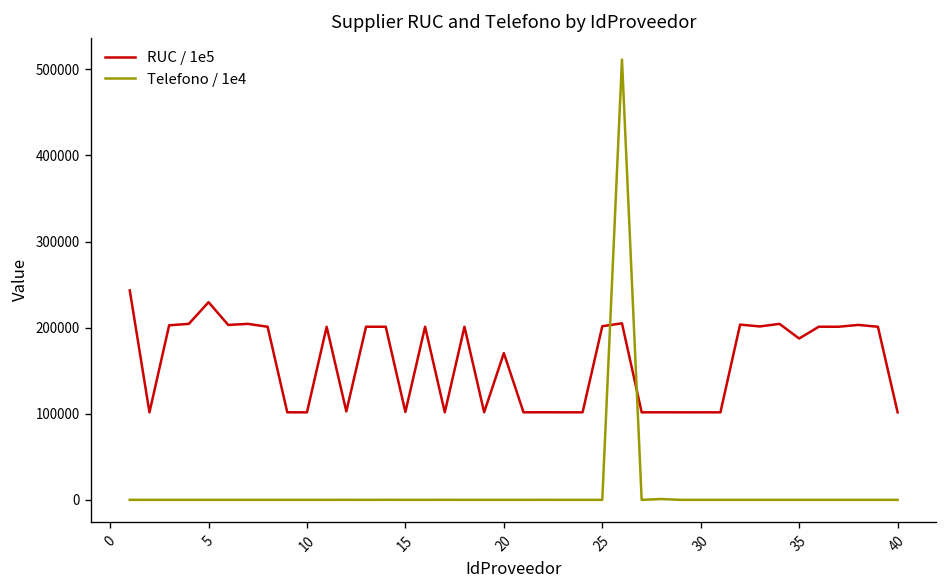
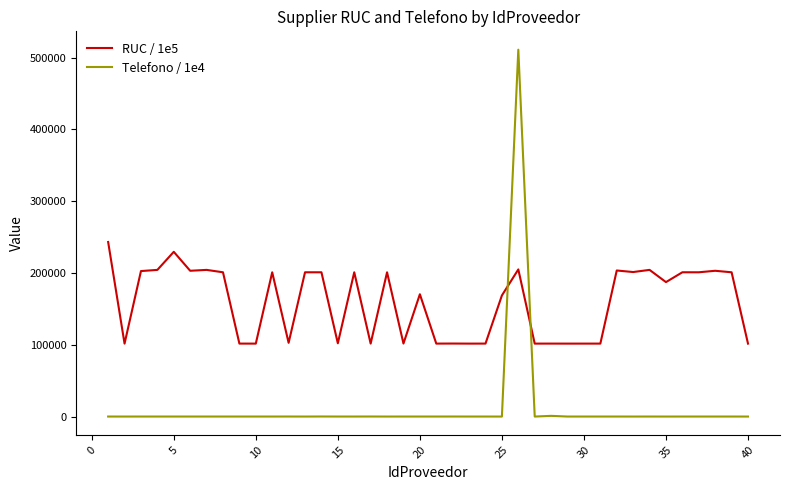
RUC / 1e5, 25: 200000 -> 170000
